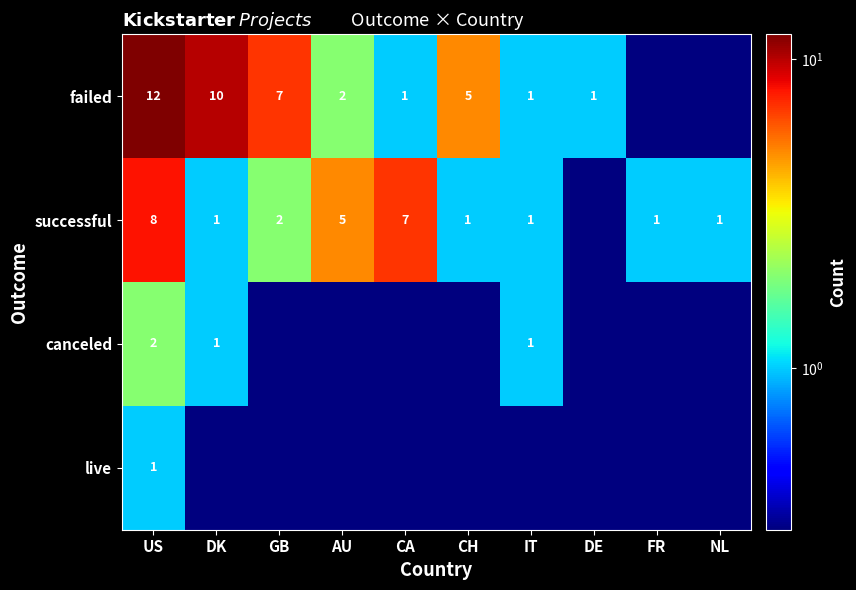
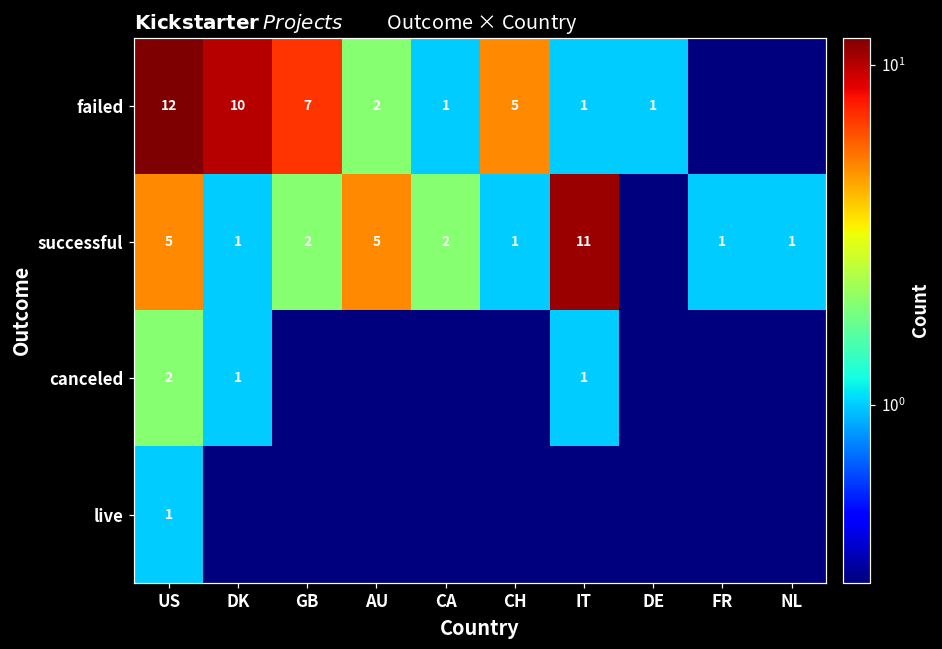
successful, US: 8 -> 5
successful, CA: 7 -> 2
successful, IT: 1 -> 11
